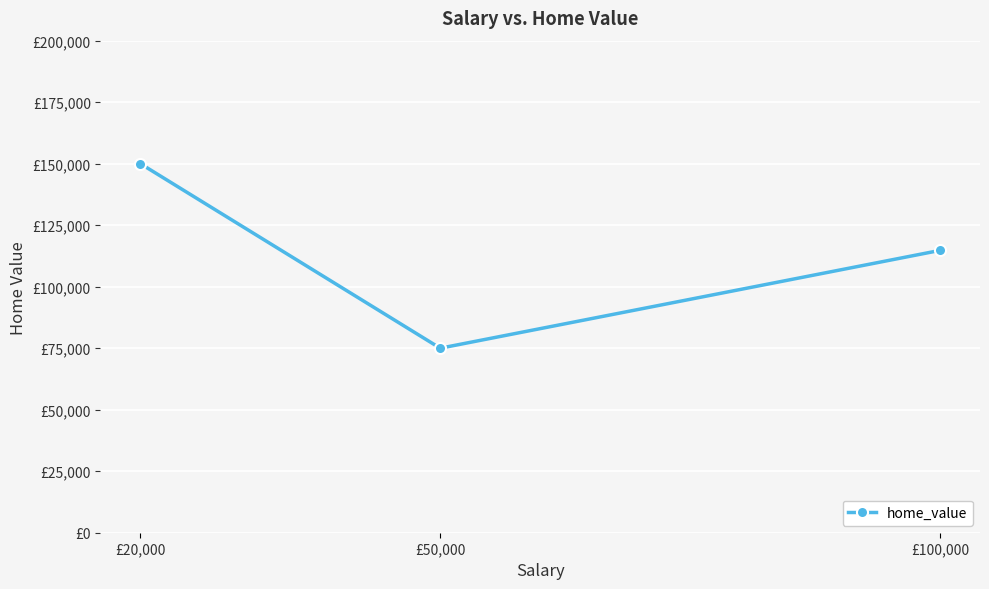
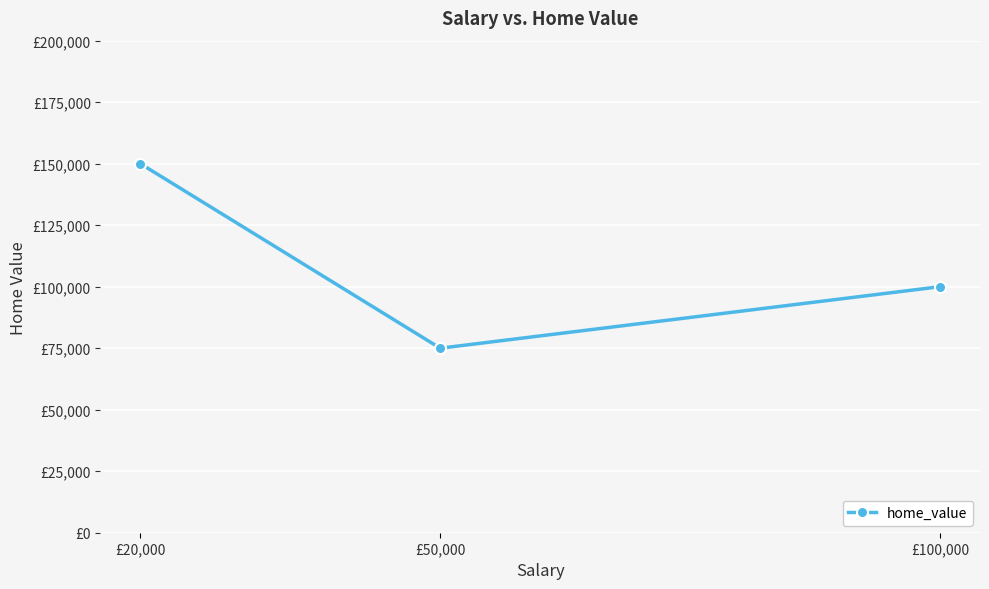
£100,000: £115,000 -> £100,000
